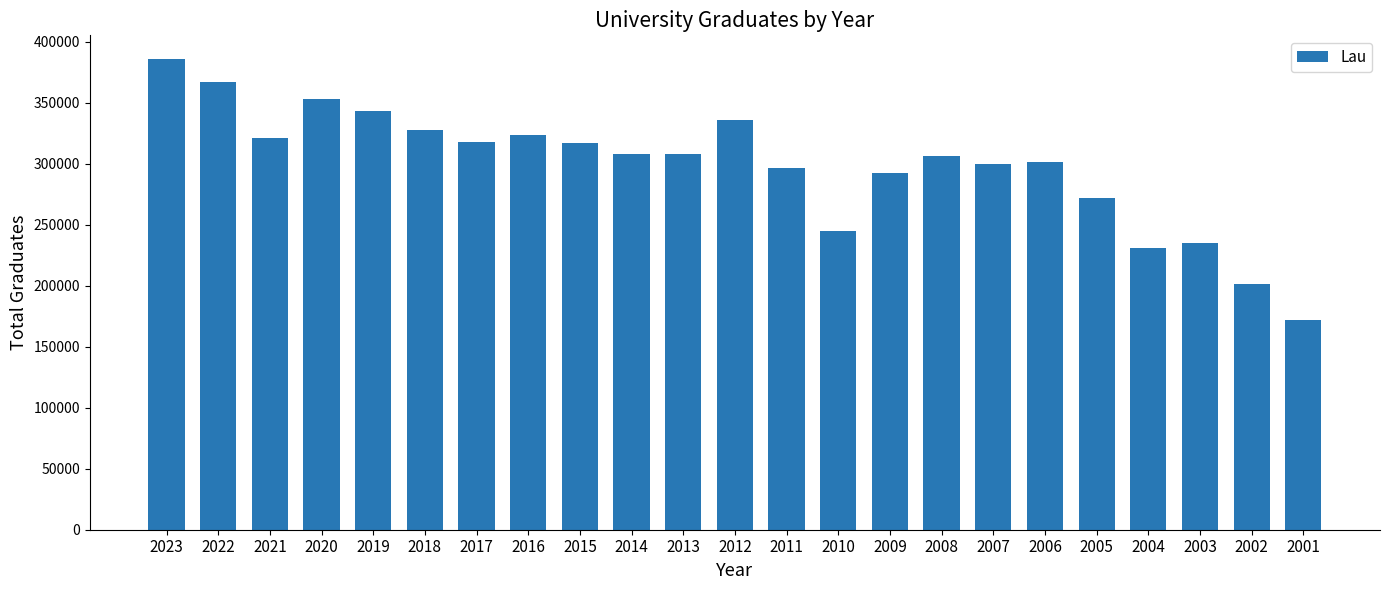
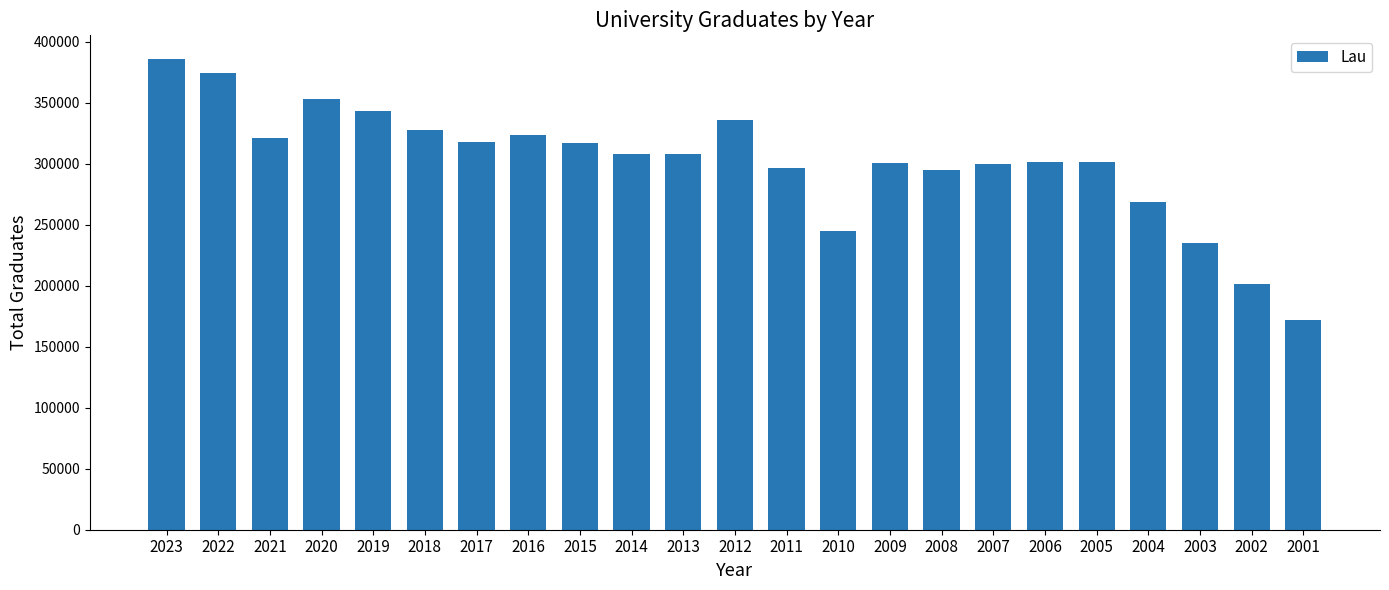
2022: 367000 -> 375000
2009: 293000 -> 300000
2008: 306000 -> 295000
2005: 272000 -> 301000
2004: 231000 -> 269000
